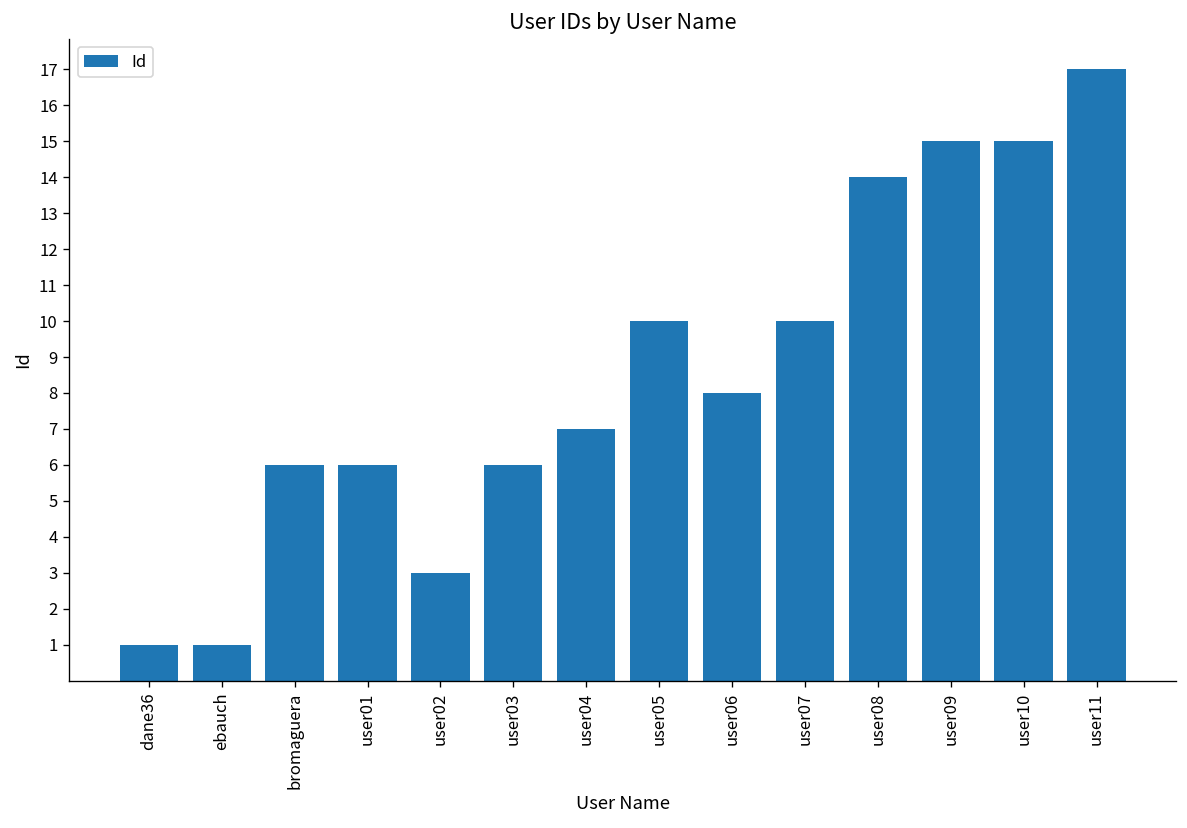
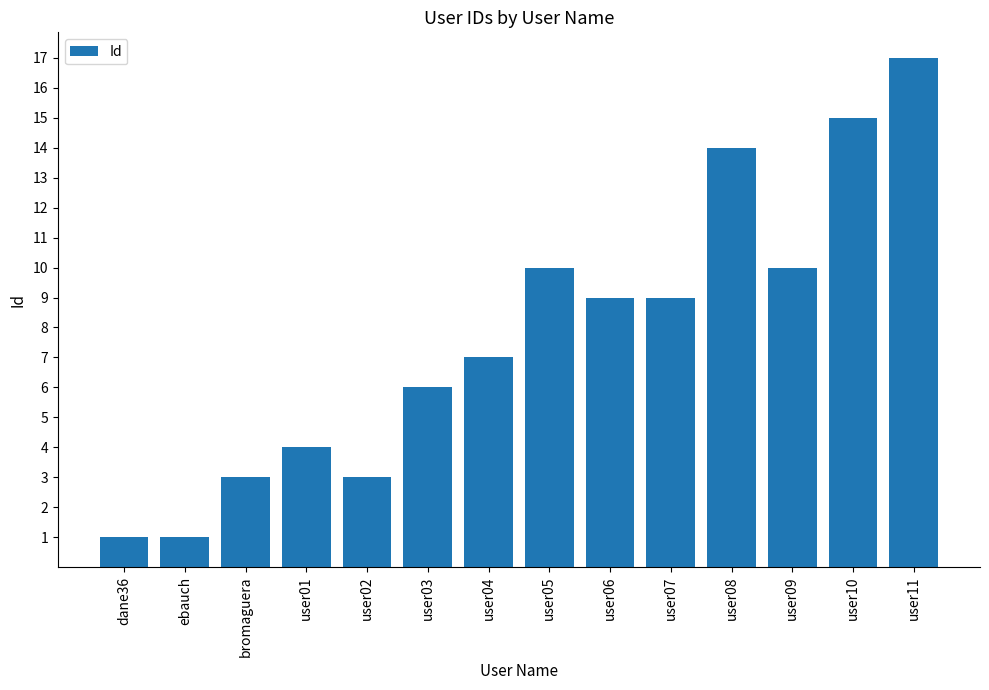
bromaguera: 6 -> 3
user01: 6 -> 4
user06: 8 -> 9
user07: 10 -> 9
user09: 15 -> 10
